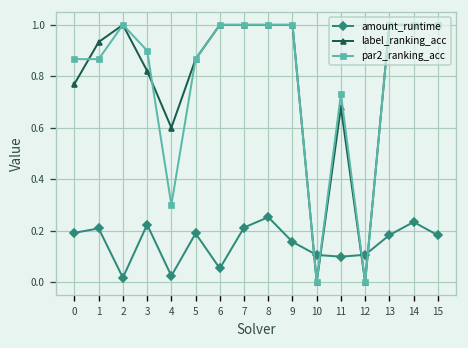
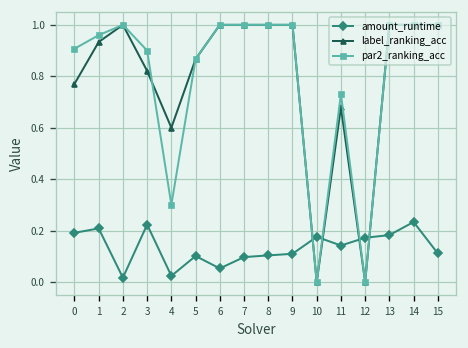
par2_ranking_acc, 0: 0.87 -> 0.91
par2_ranking_acc, 1: 0.87 -> 0.96
amount_runtime, 5: 0.19 -> 0.10
amount_runtime, 7: 0.21 -> 0.10
amount_runtime, 8: 0.25 -> 0.10
amount_runtime, 9: 0.16 -> 0.11
amount_runtime, 10: 0.11 -> 0.18
amount_runtime, 11: 0.10 -> 0.14
amount_runtime, 12: 0.11 -> 0.17
amount_runtime, 15: 0.18 -> 0.11
